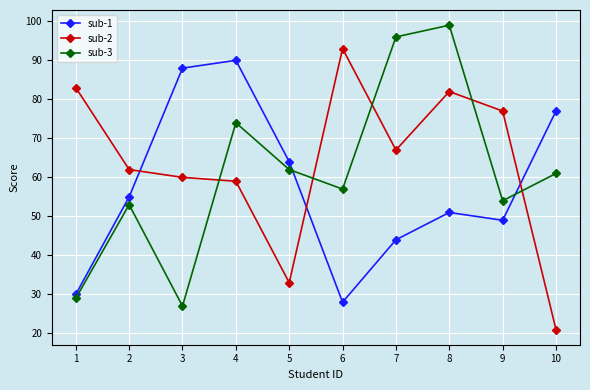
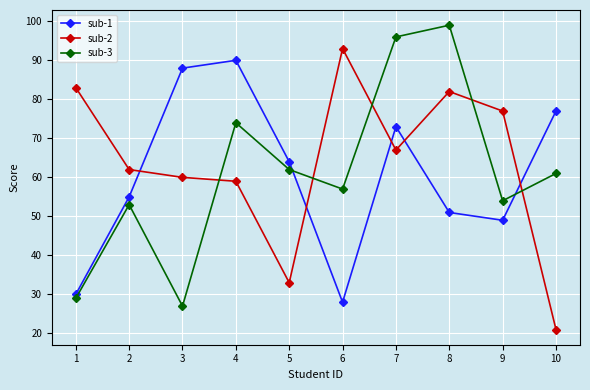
sub-1, 7: 44 -> 73
